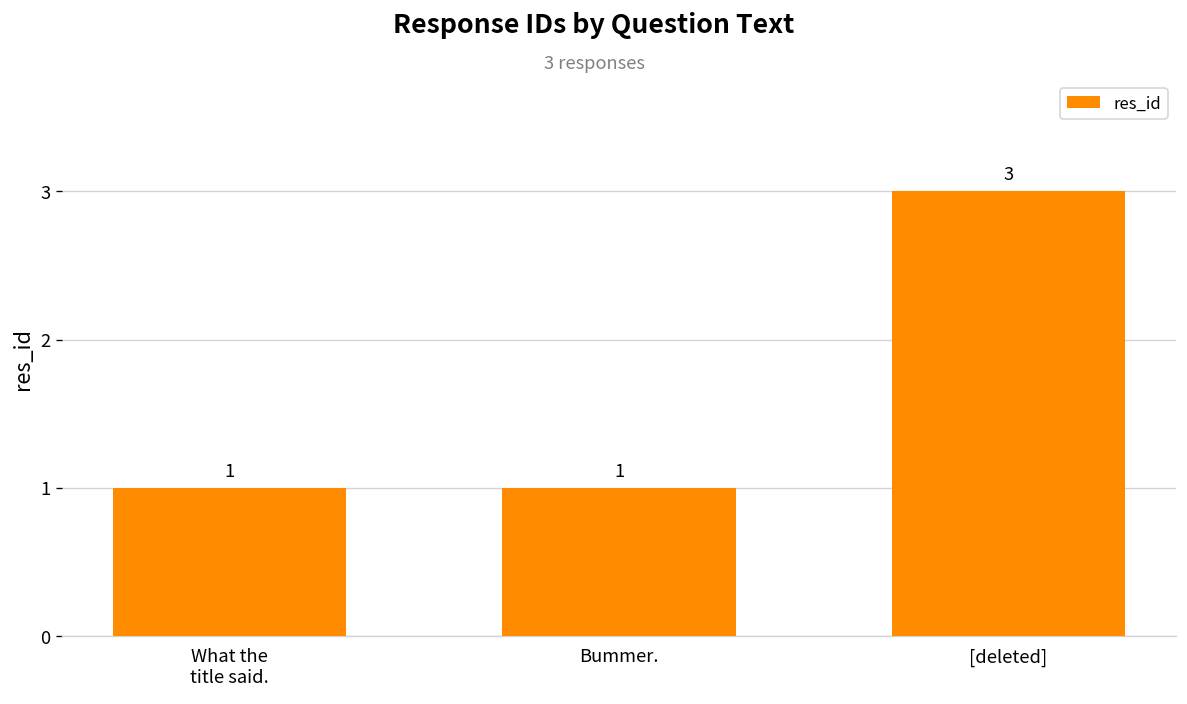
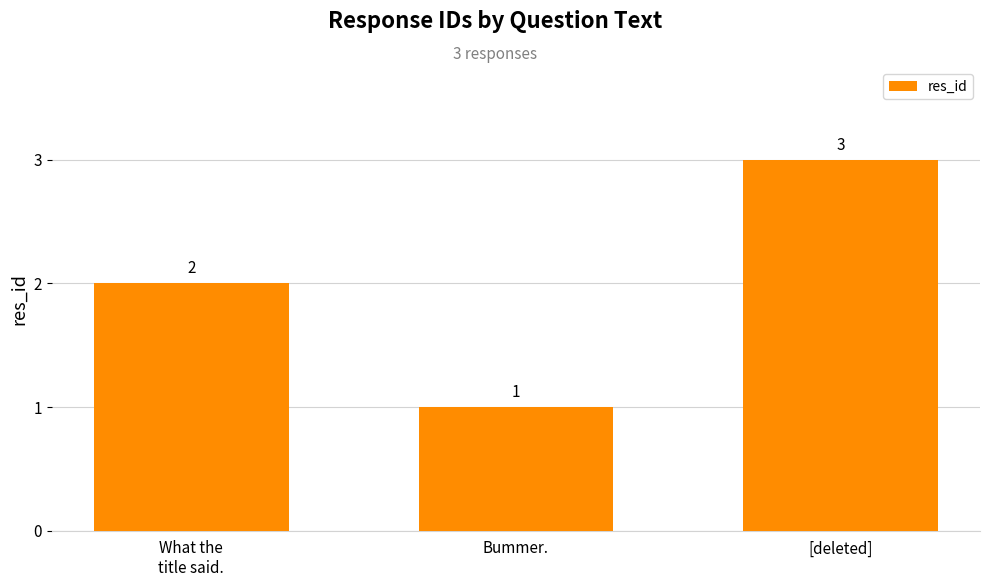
What the title said.: 1 -> 2
